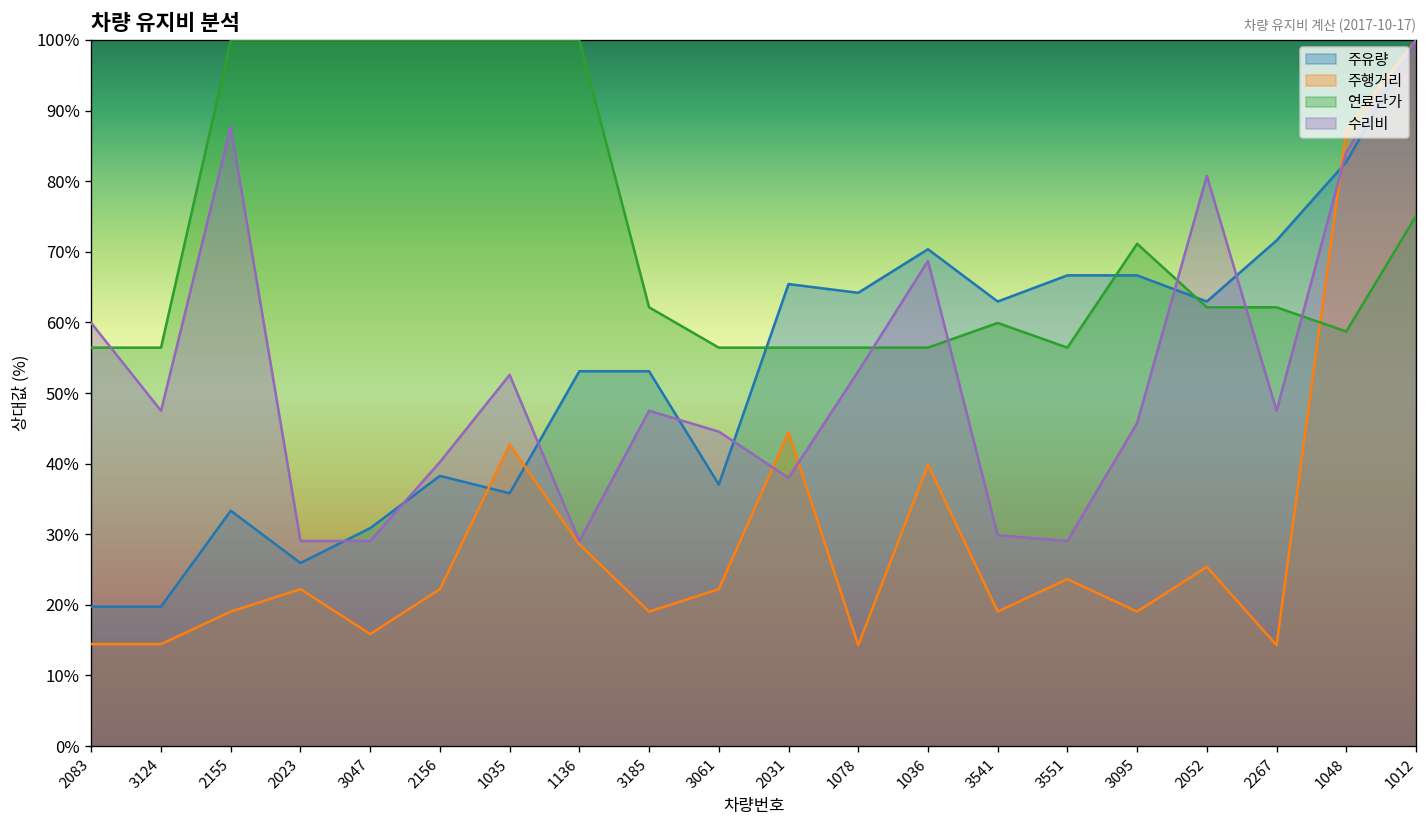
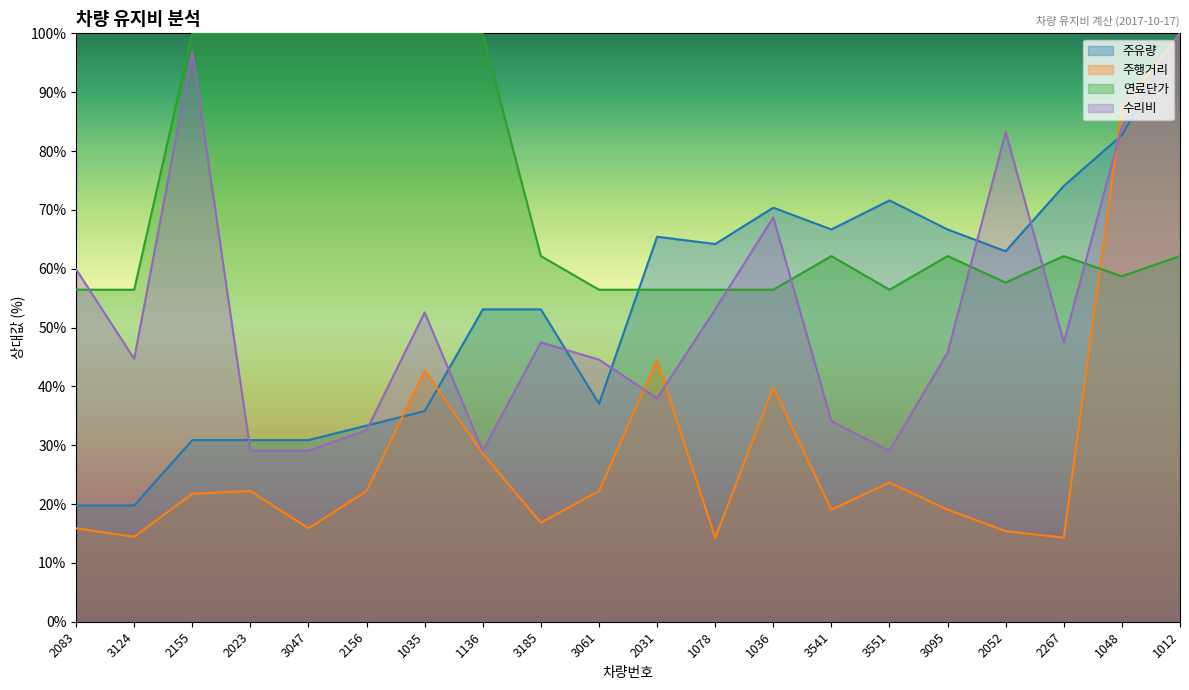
주행거리, 2083: 14% -> 16%
수리비, 3124: 47% -> 45%
주유량, 2155: 33% -> 31%
주행거리, 2155: 19% -> 22%
수리비, 2155: 88% -> 97%
주유량, 2023: 26% -> 31%
주유량, 2156: 38% -> 33%
수리비, 2156: 40% -> 33%
주행거리, 3185: 19% -> 17%
주유량, 3541: 63% -> 67%
연료단가, 3541: 60% -> 62%
수리비, 3541: 30% -> 34%
주유량, 3551: 67% -> 72%
연료단가, 3095: 71% -> 62%
주행거리, 2052: 25% -> 15%
연료단가, 2052: 62% -> 58%
수리비, 2052: 81% -> 83%
주유량, 2267: 72% -> 74%
연료단가, 1012: 75% -> 62%
